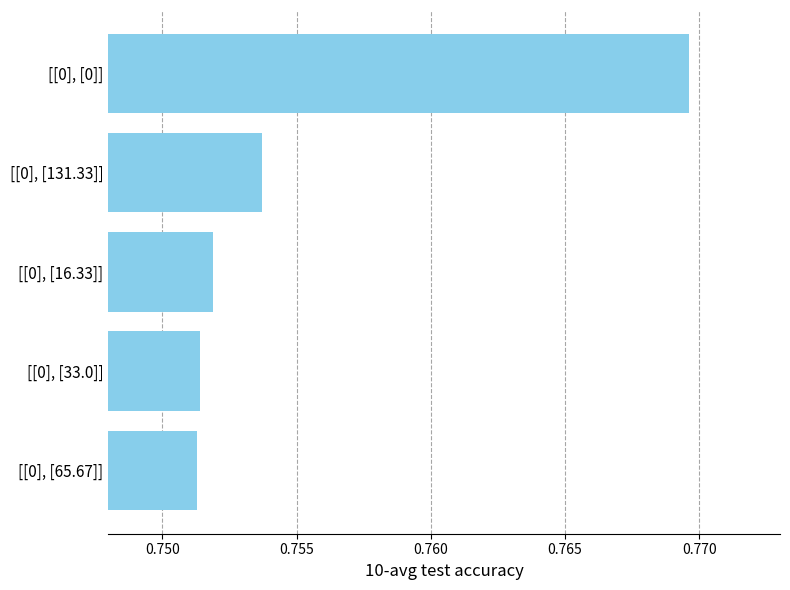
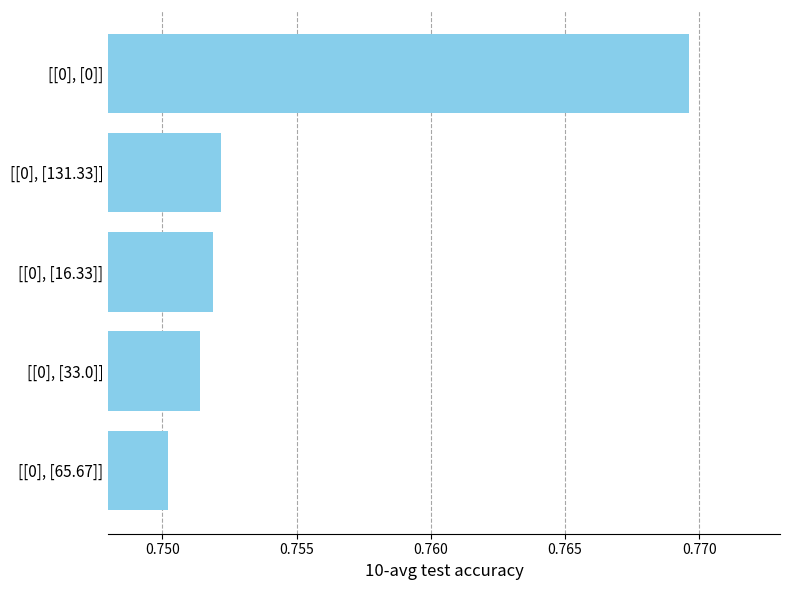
[[0], [131.33]]: 0.7537 -> 0.7522
[[0], [65.67]]: 0.7513 -> 0.7502
